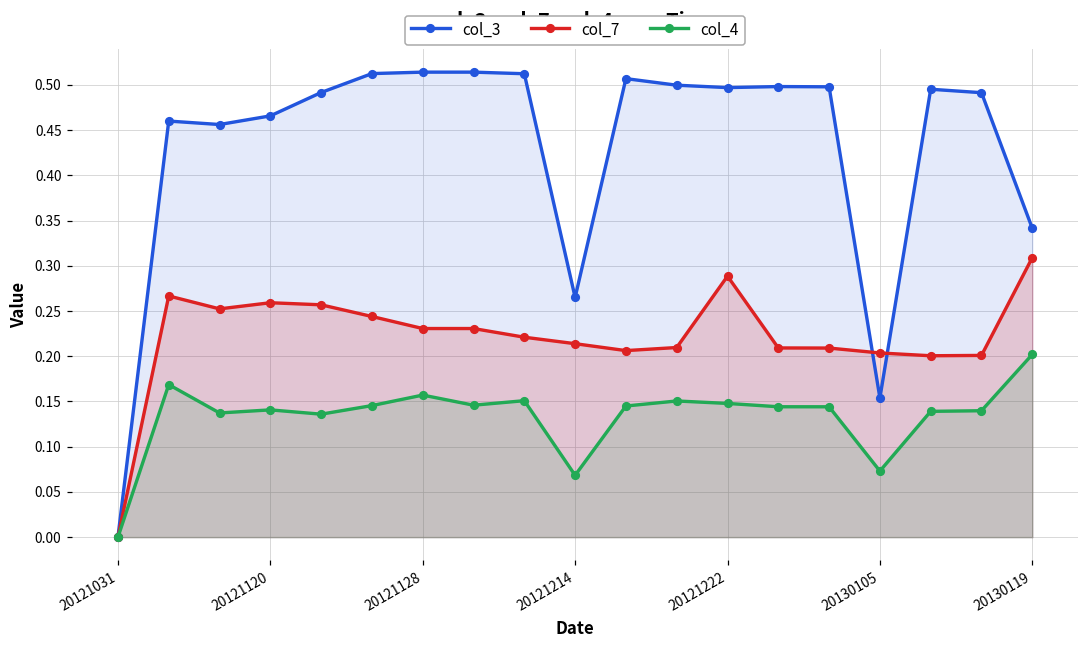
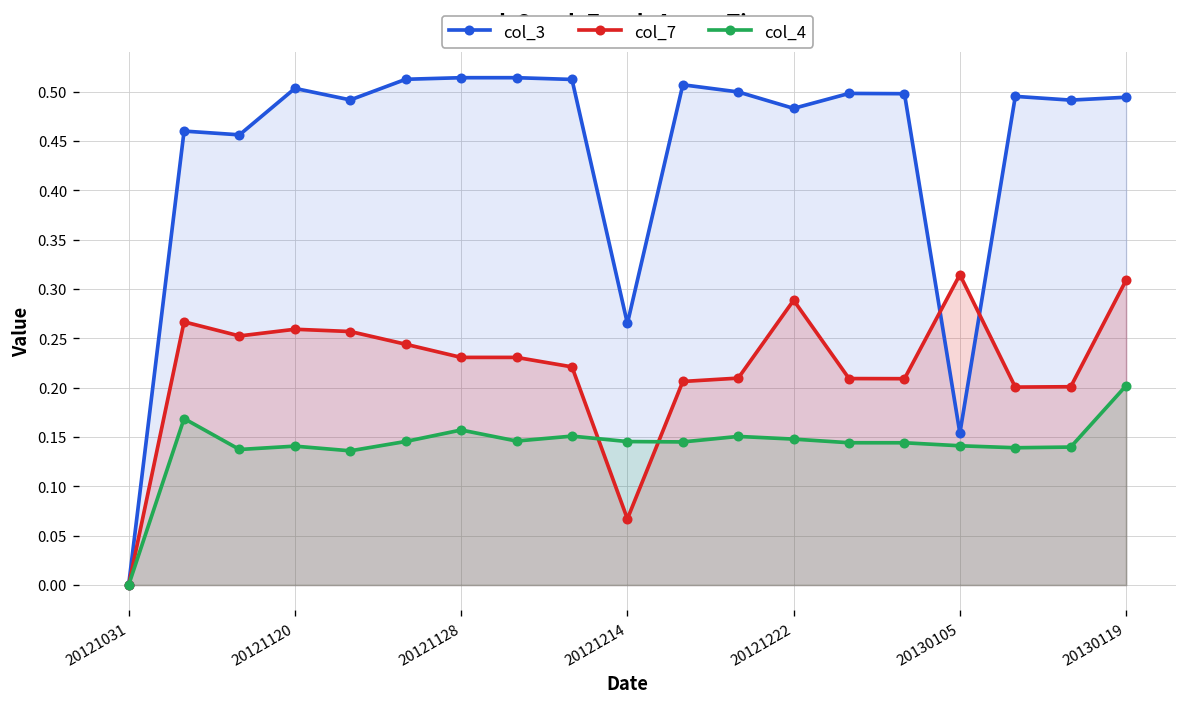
col_3, 20121120: 0.47 -> 0.50
col_7, 20121214: 0.21 -> 0.07
col_4, 20121214: 0.07 -> 0.15
col_3, 20121222: 0.50 -> 0.48
col_7, 20130105: 0.20 -> 0.31
col_4, 20130105: 0.07 -> 0.14
col_3, 20130119: 0.34 -> 0.49
